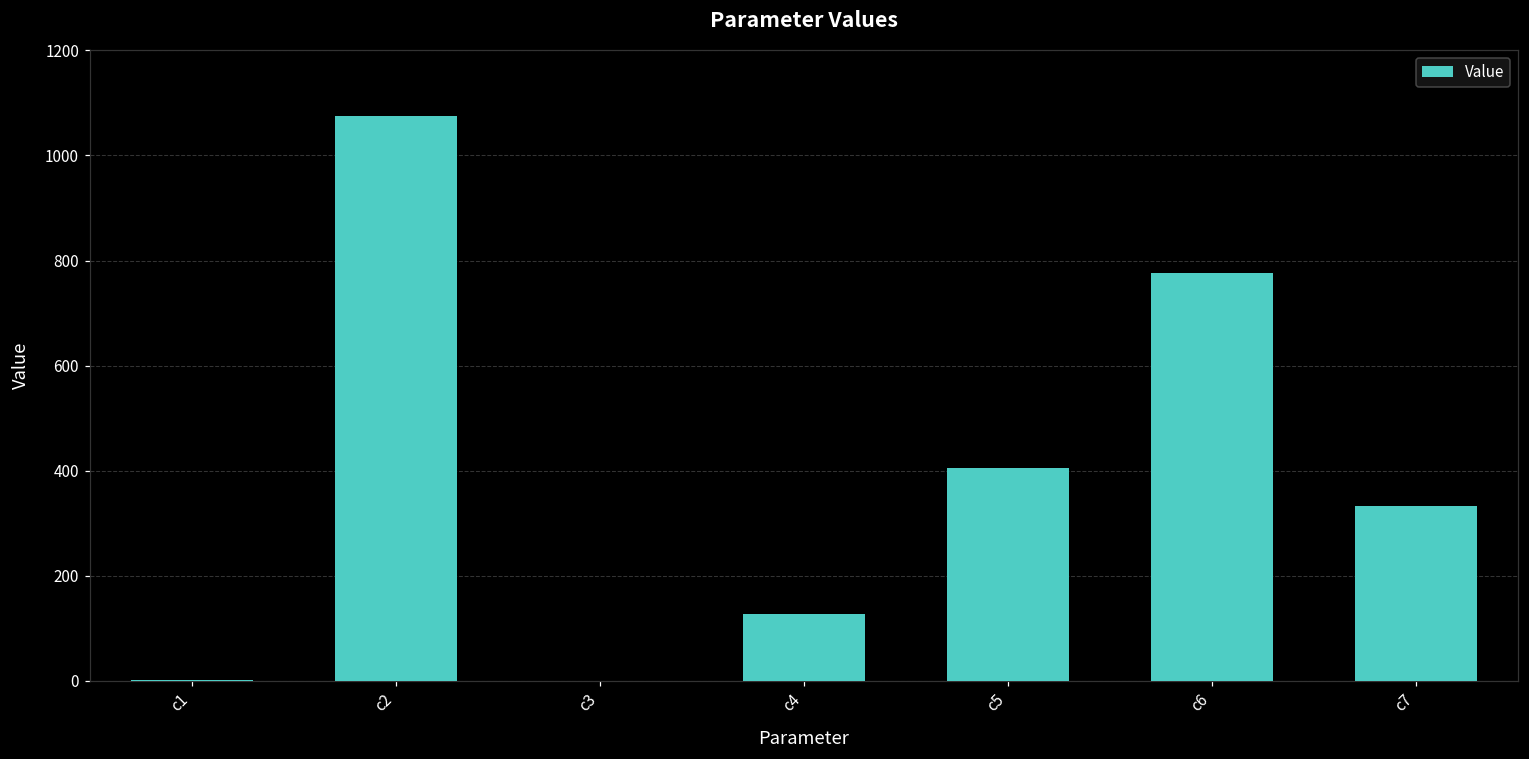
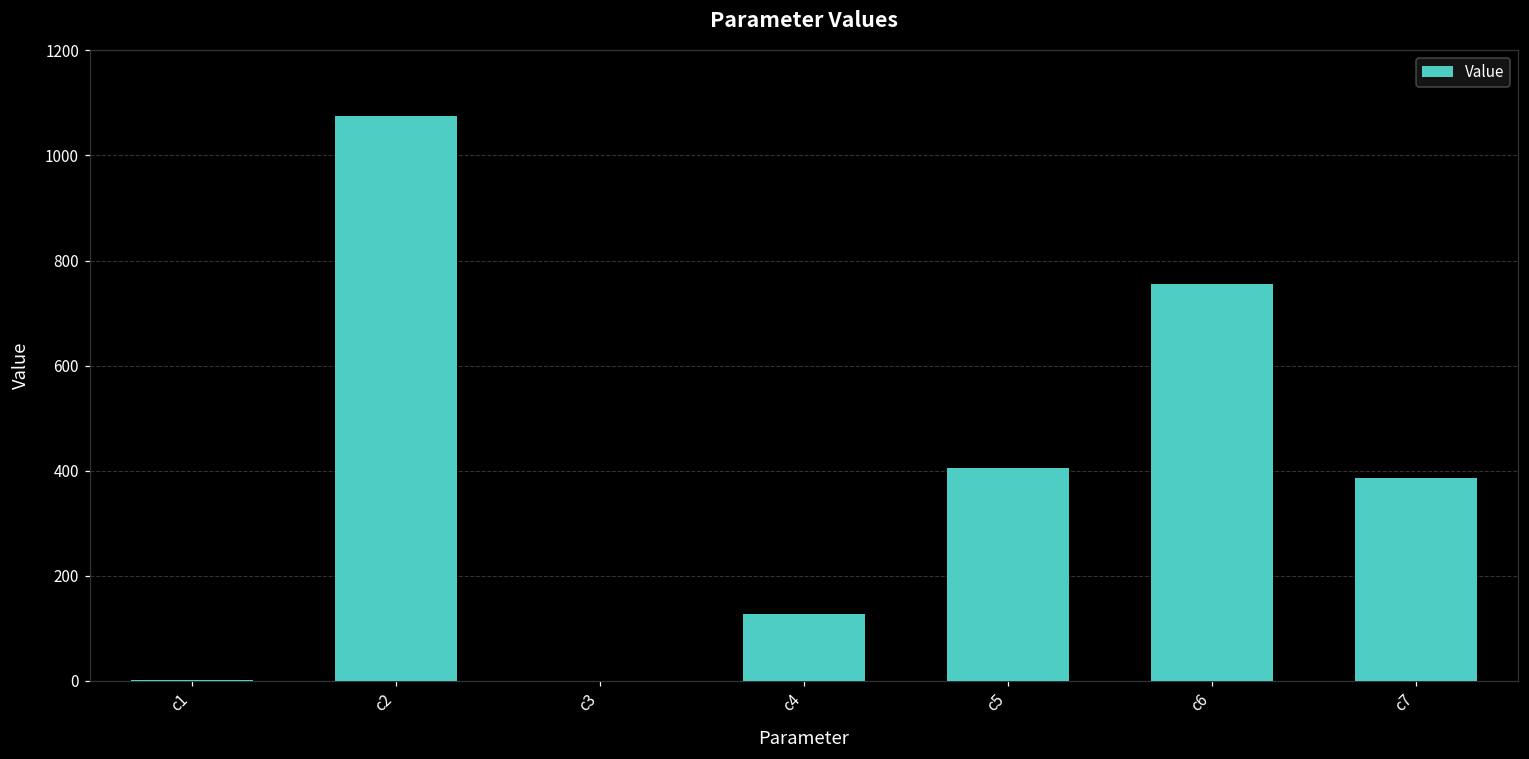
c6: 780 -> 760
c7: 330 -> 390
